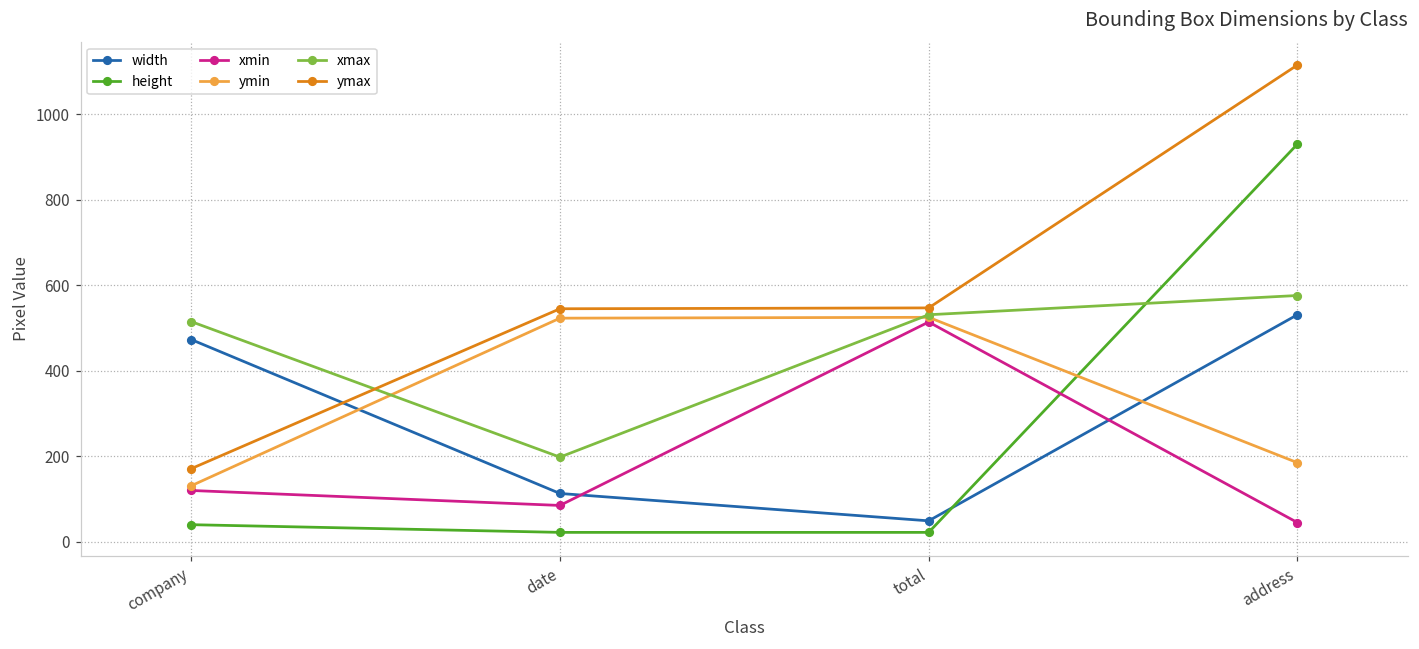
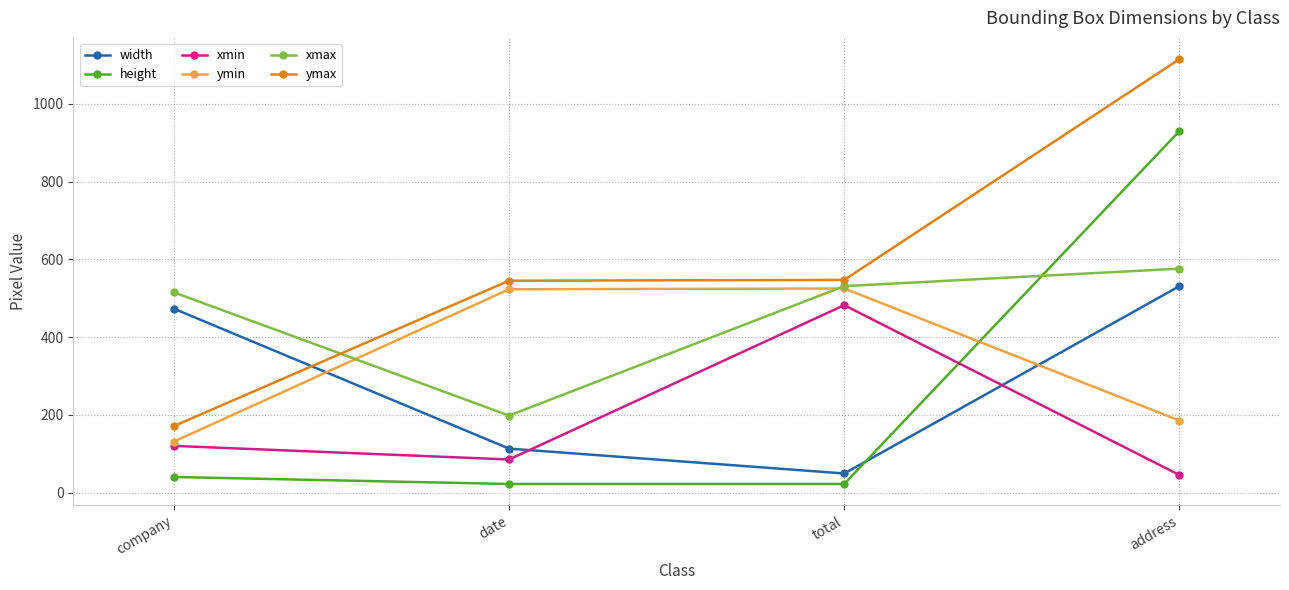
xmin, total: 510 -> 480
